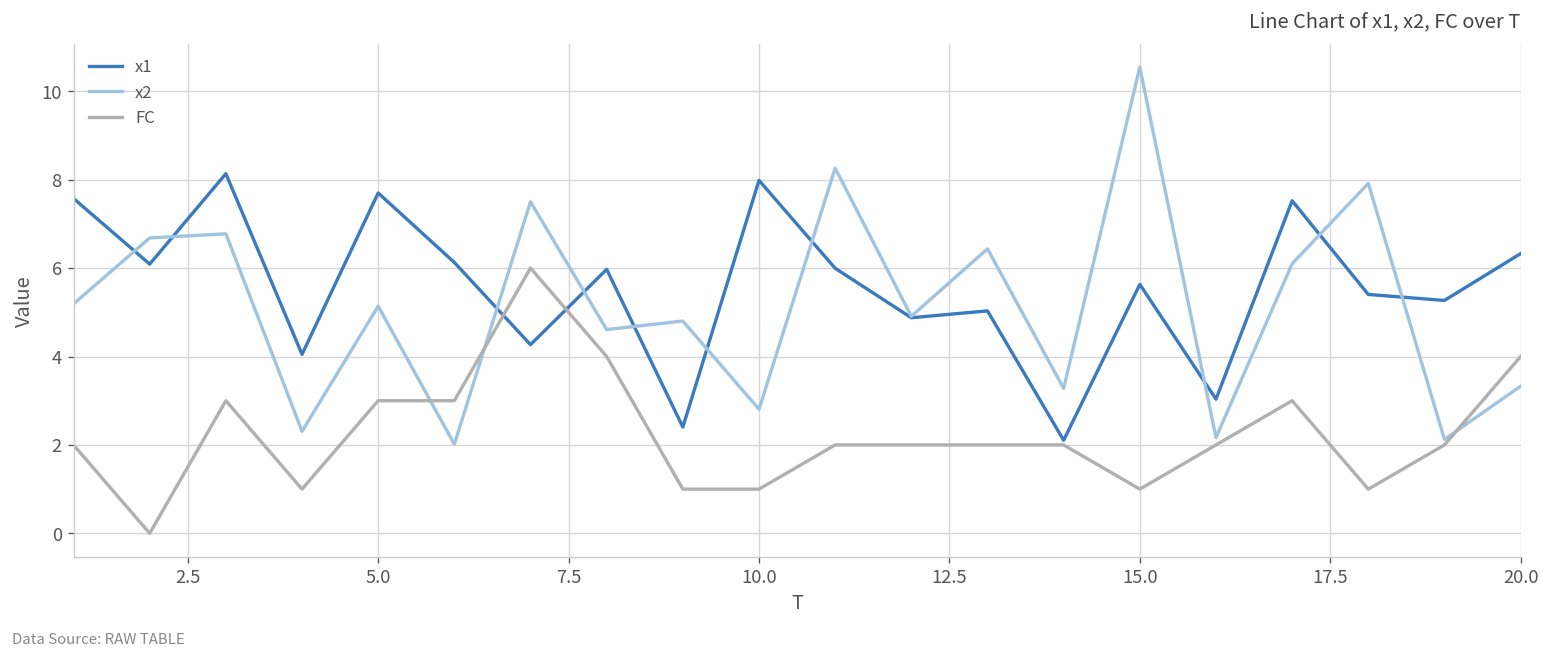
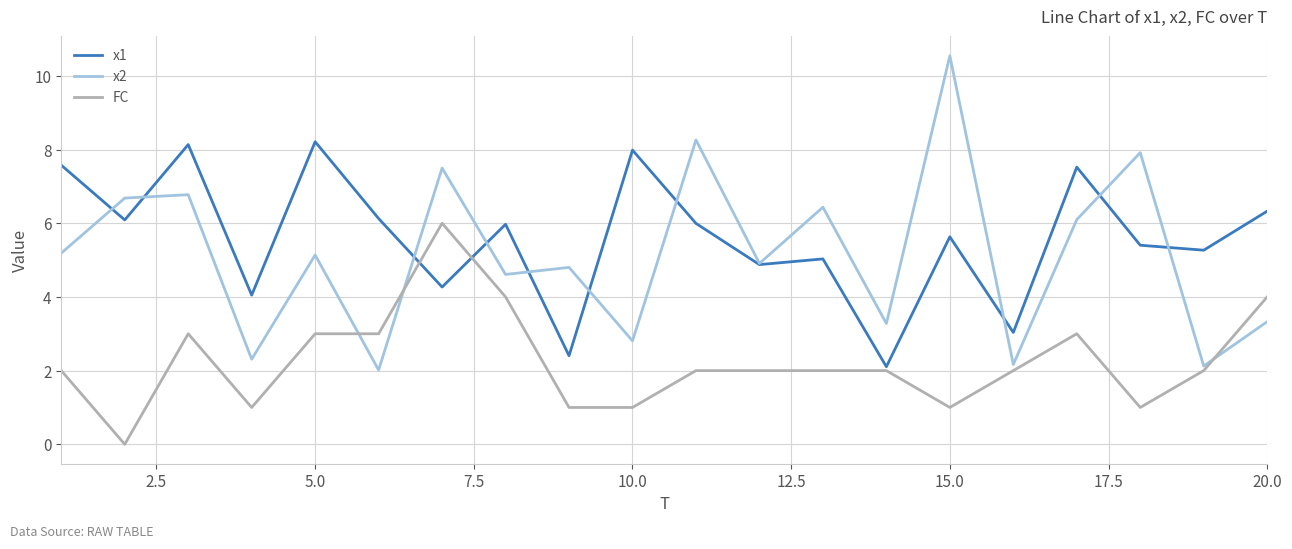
x1, 5.0: 7.7 -> 8.2
